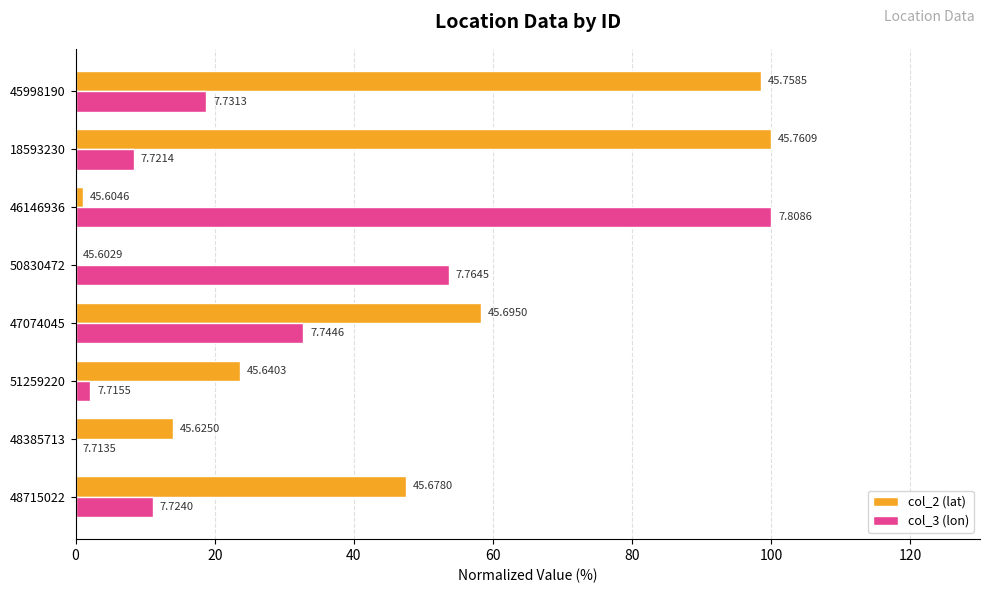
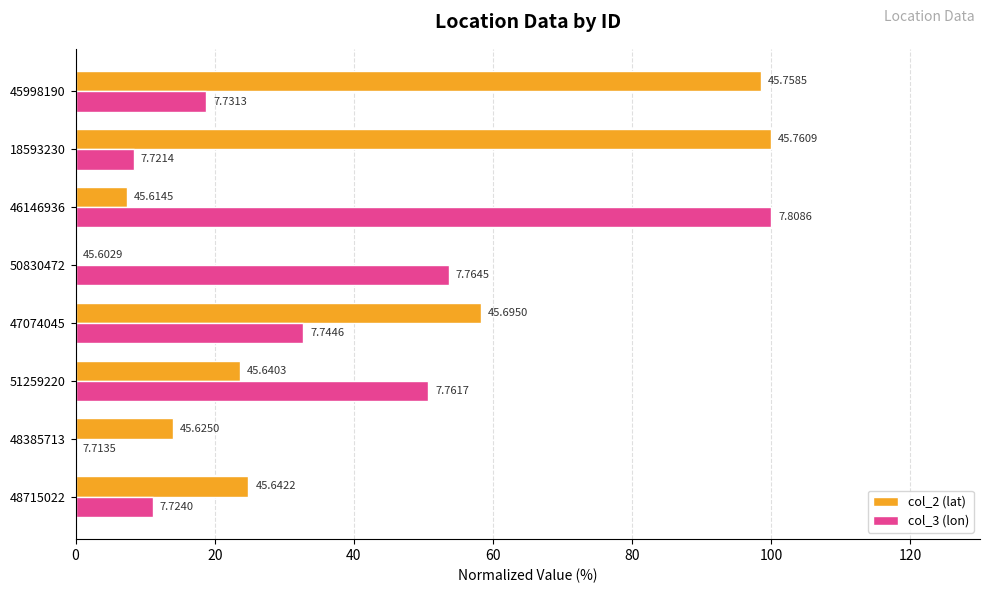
col_2 (lat), 46146936: 45.6046 -> 45.6145
col_3 (lon), 51259220: 7.7155 -> 7.7617
col_2 (lat), 48715022: 45.6780 -> 45.6422
